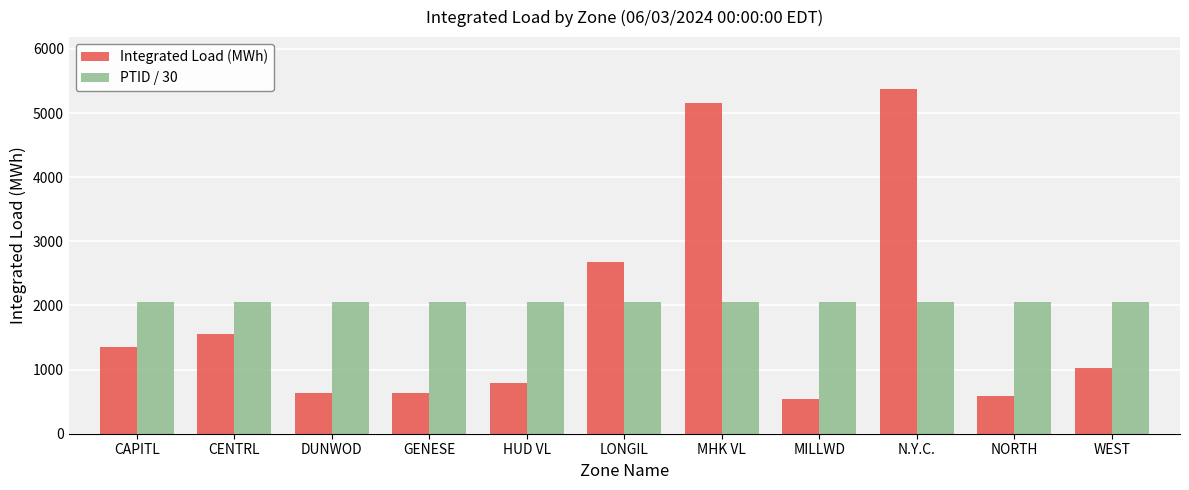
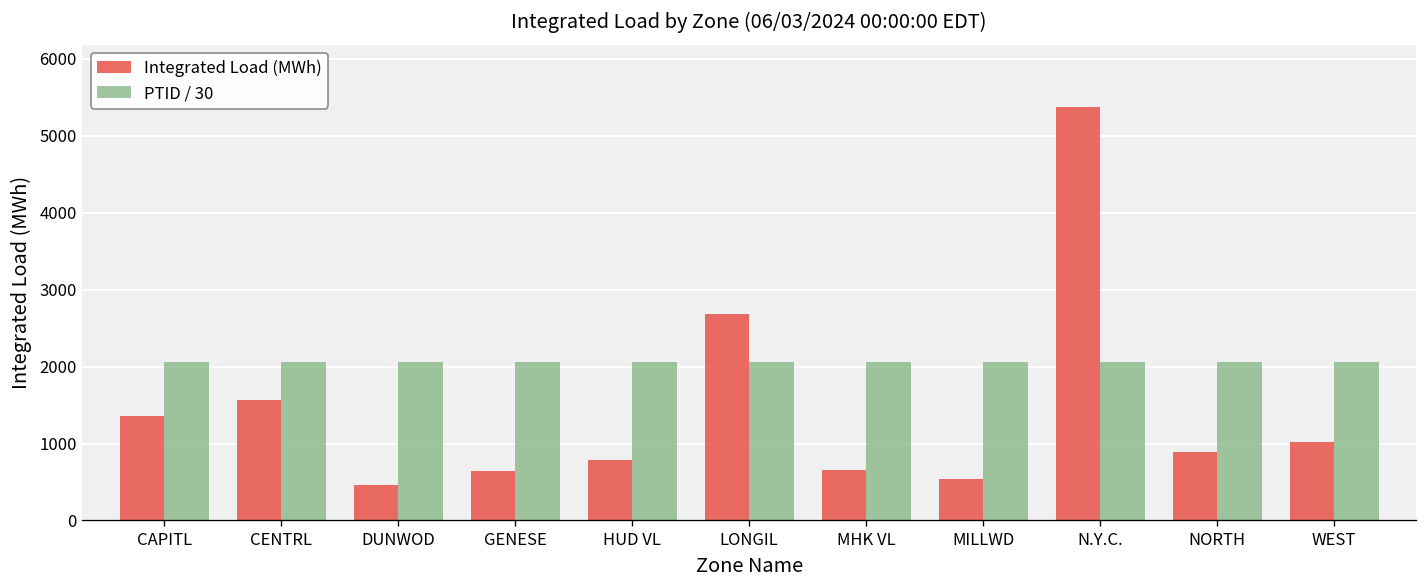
Integrated Load (MWh), DUNWOD: 600 -> 500
Integrated Load (MWh), MHK VL: 5100 -> 700
Integrated Load (MWh), NORTH: 600 -> 900
